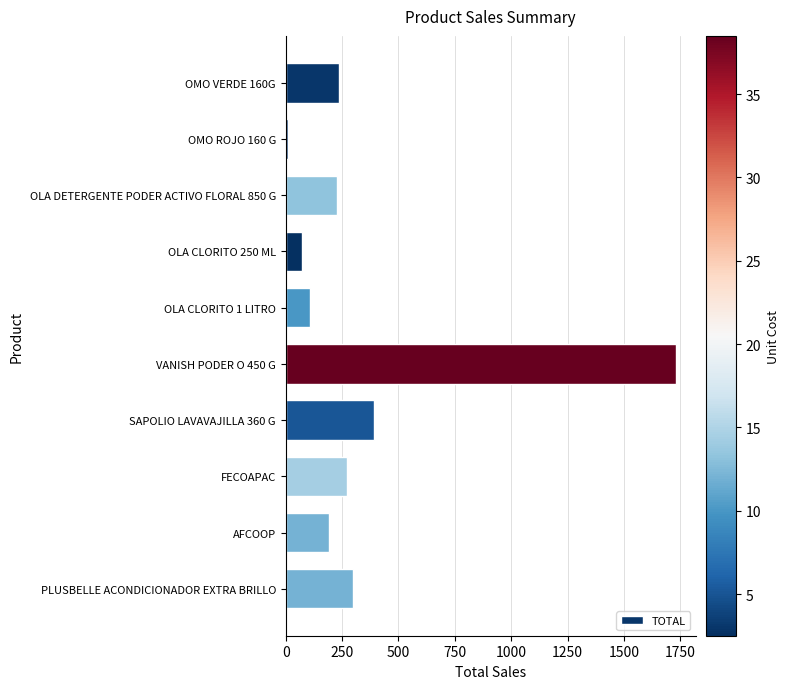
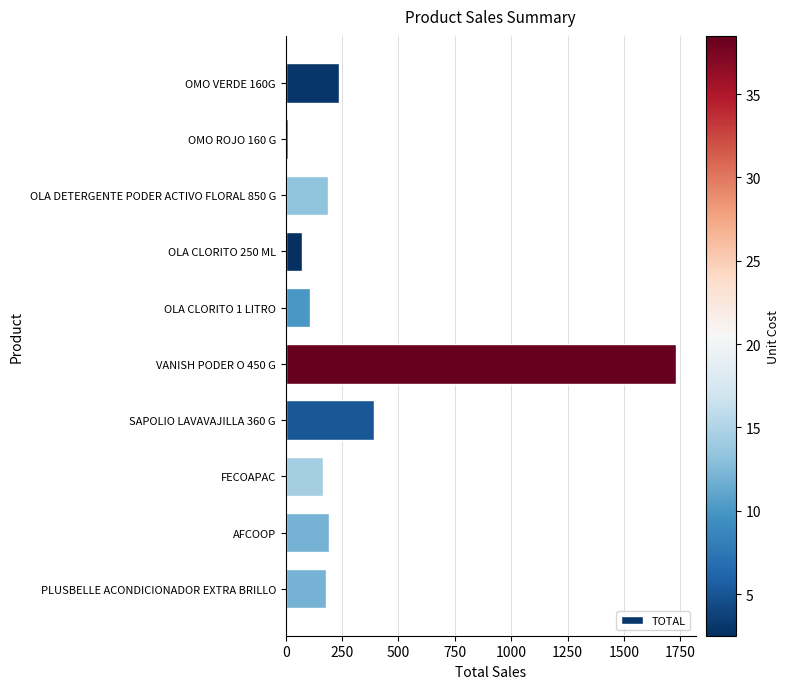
OLA DETERGENTE PODER ACTIVO FLORAL 850 G: 230 -> 190
FECOAPAC: 270 -> 170
PLUSBELLE ACONDICIONADOR EXTRA BRILLO: 300 -> 180
